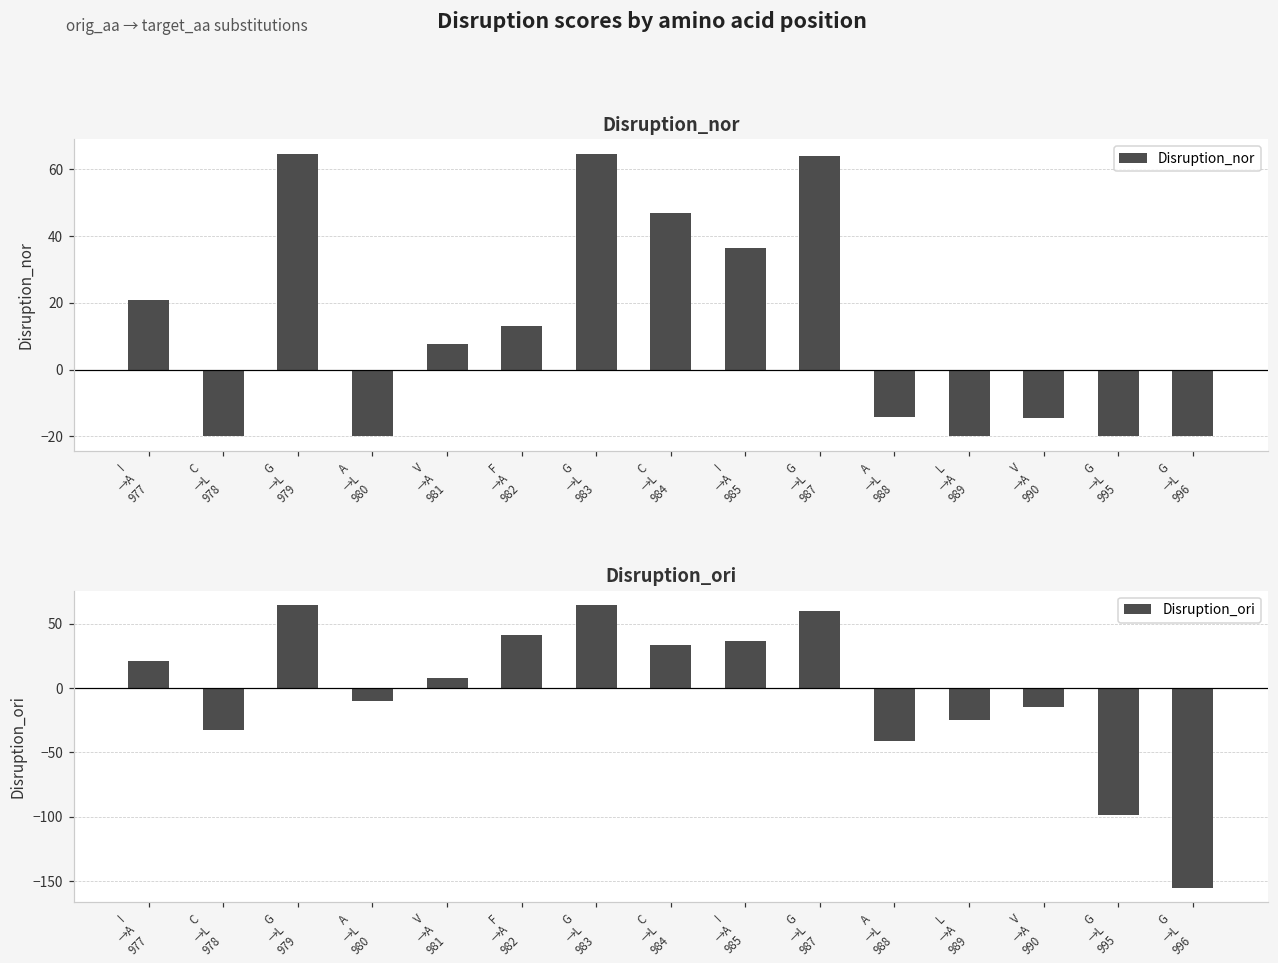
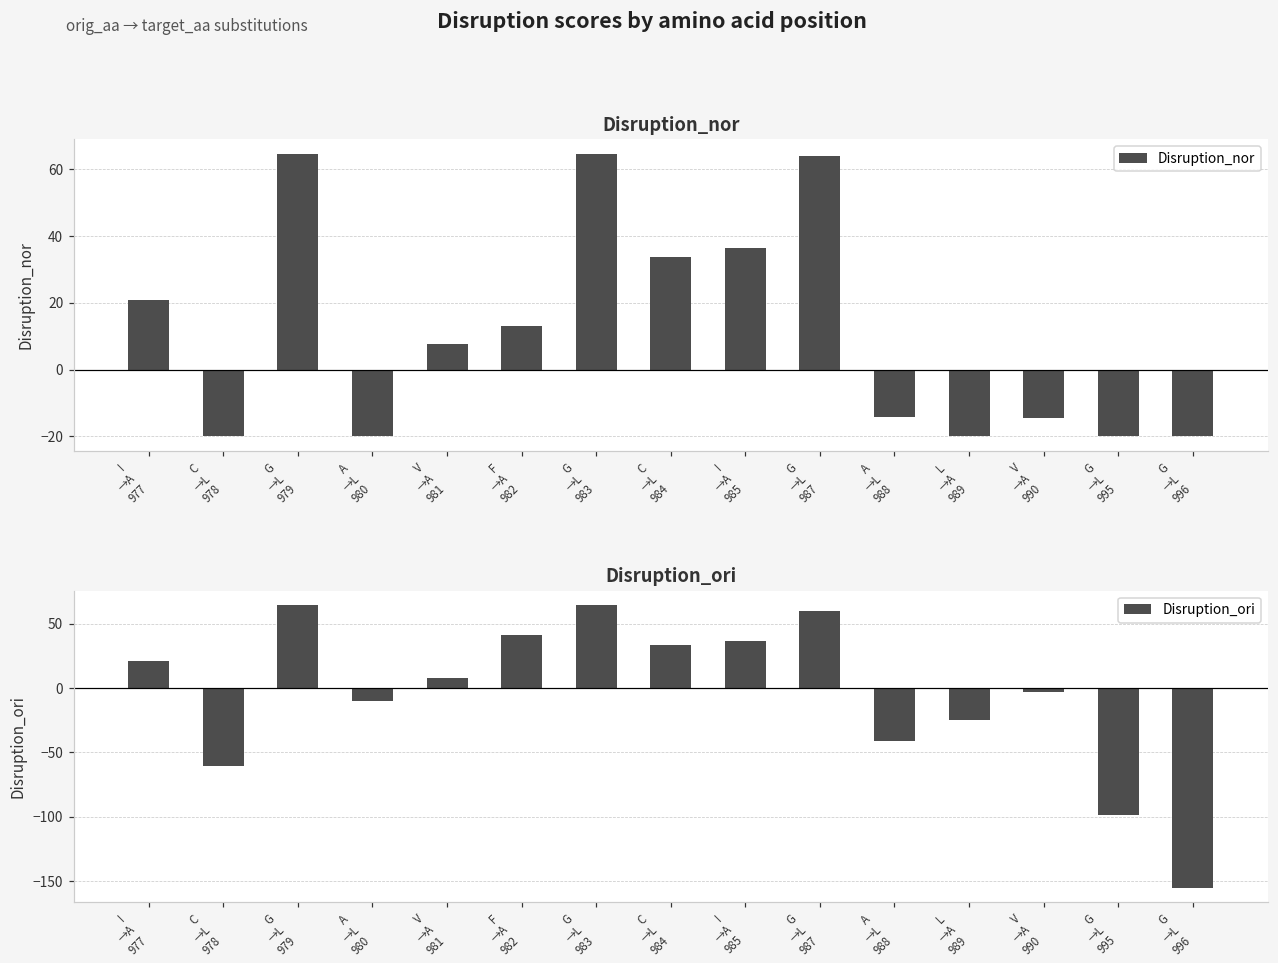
Disruption_nor, C →L 984: 47 -> 34
Disruption_ori, C →L 978: -33 -> -61
Disruption_ori, V →A 990: -15 -> -4
